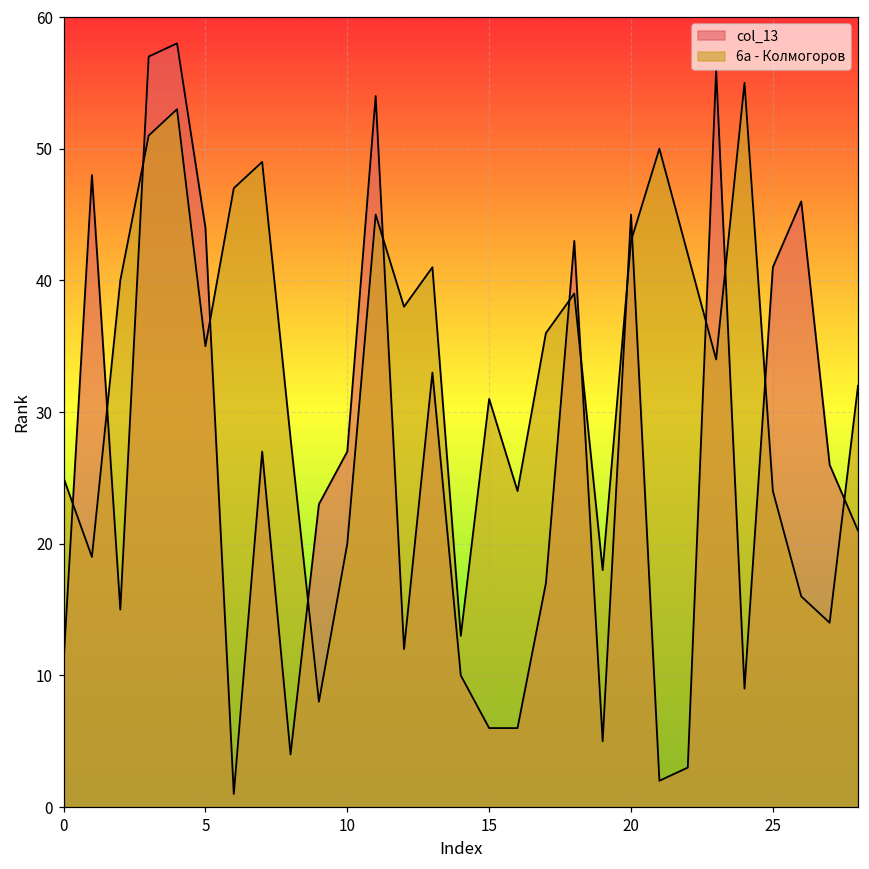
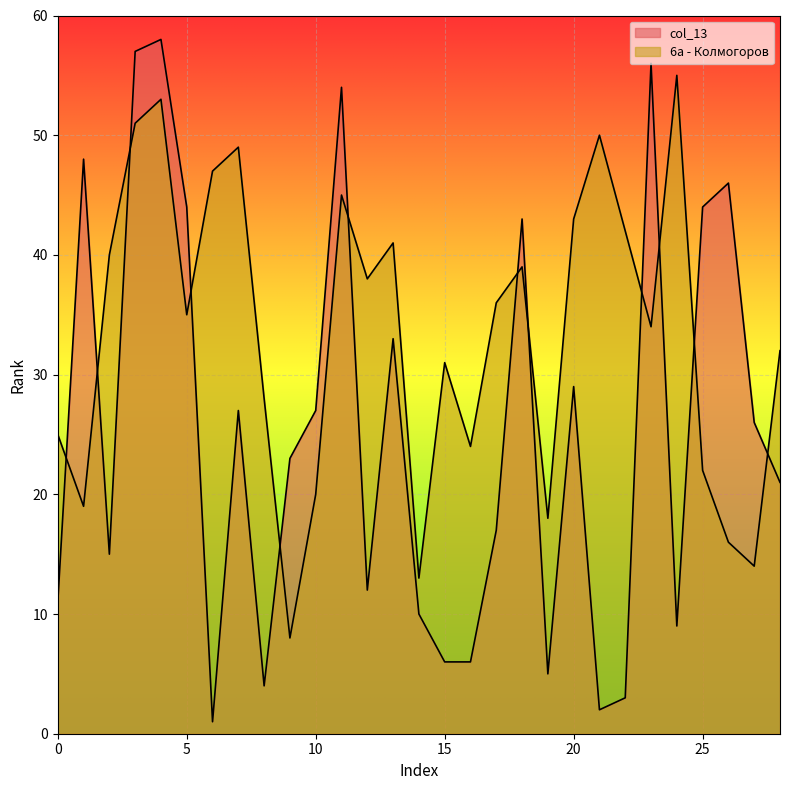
col_13, 20: 45 -> 29
col_13, 25: 41 -> 44
6а - Колмогоров, 25: 24 -> 22
